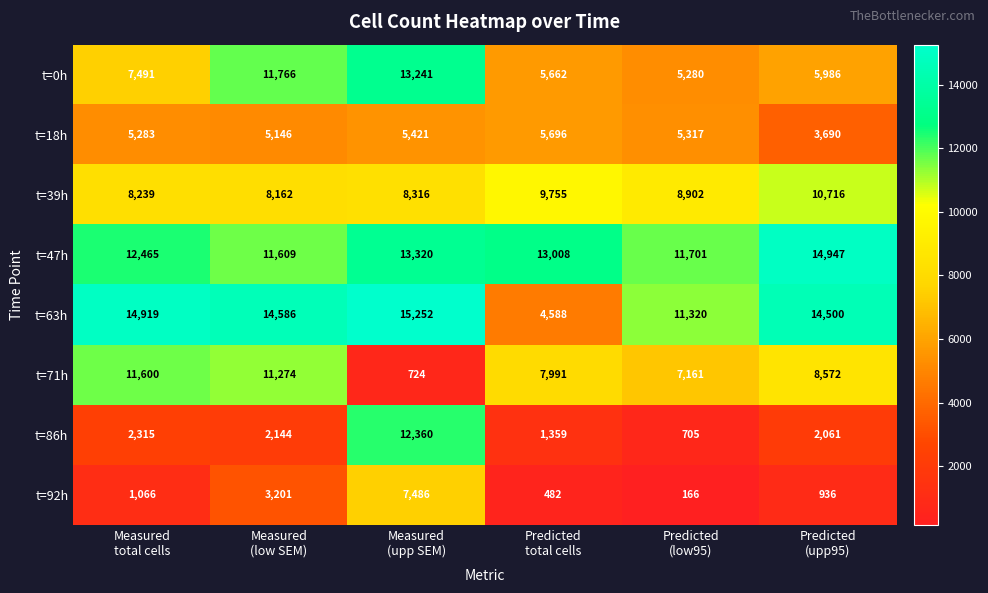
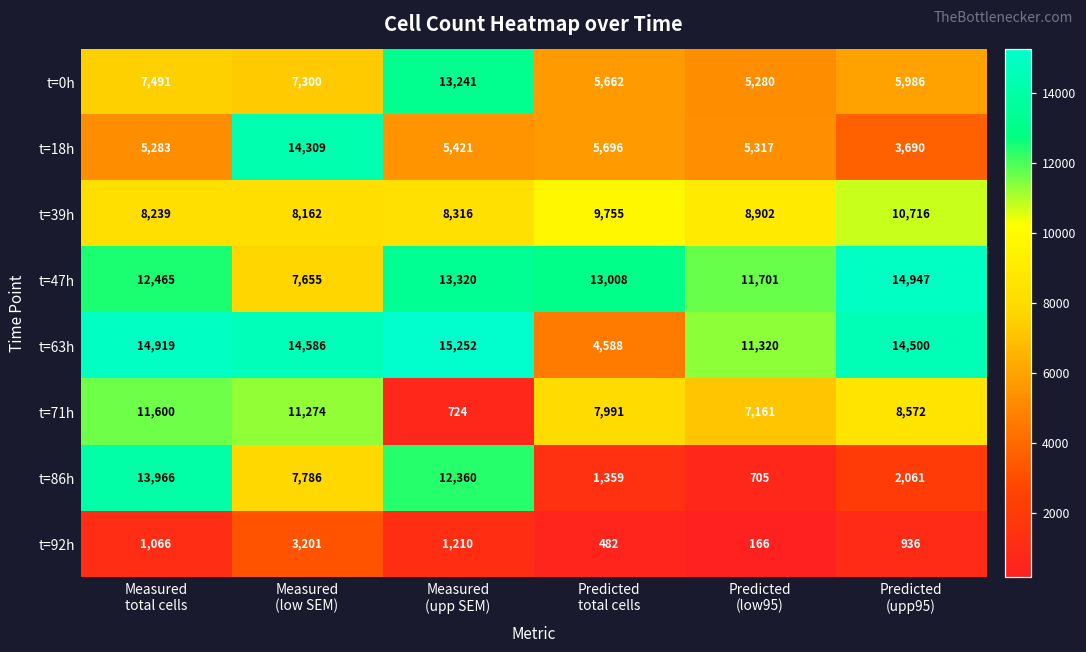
t=0h, Measured (low SEM): 11,766 -> 7,300
t=18h, Measured (low SEM): 5,146 -> 14,309
t=47h, Measured (low SEM): 11,609 -> 7,655
t=86h, Measured total cells: 2,315 -> 13,966
t=86h, Measured (low SEM): 2,144 -> 7,786
t=92h, Measured (upp SEM): 7,486 -> 1,210
